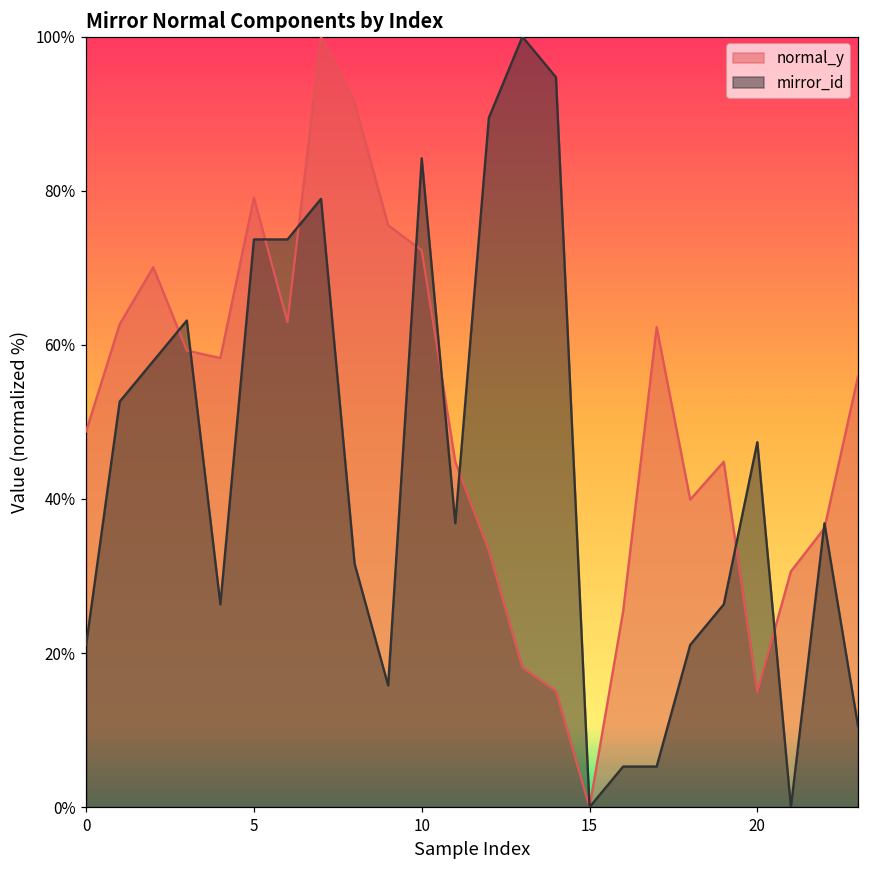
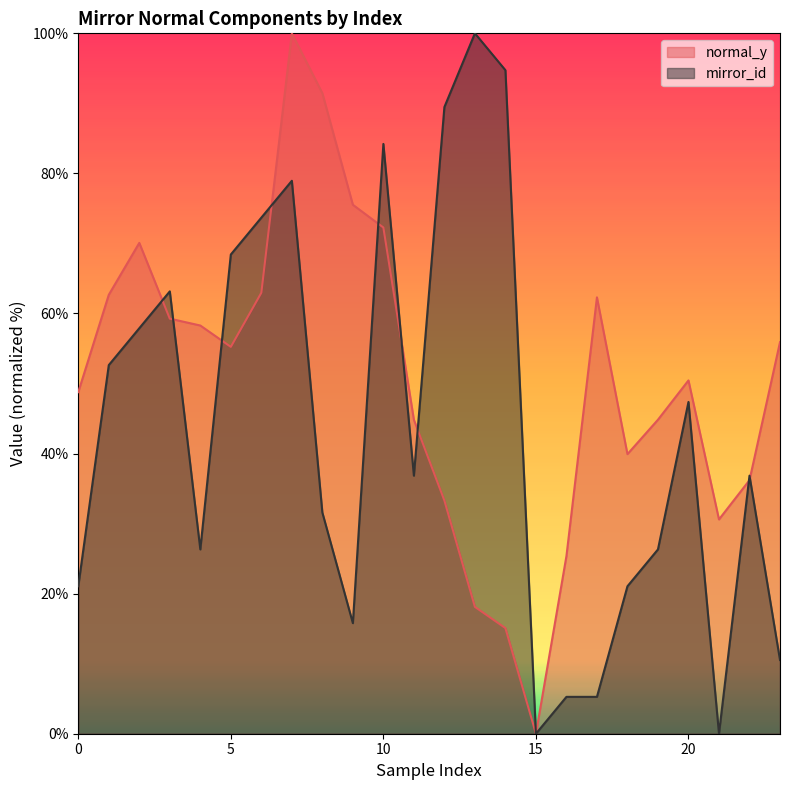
normal_y, 5: 79% -> 55%
mirror_id, 5: 74% -> 68%
normal_y, 20: 15% -> 50%
